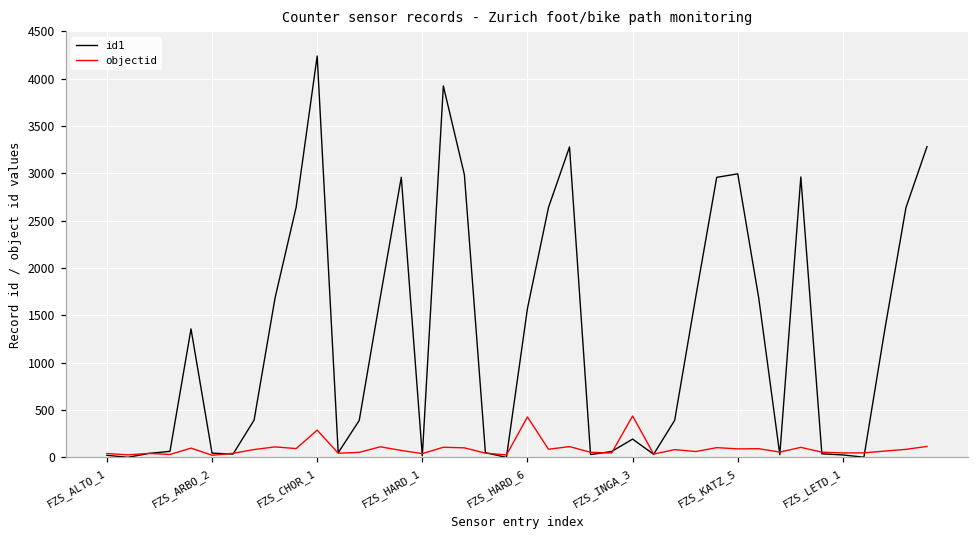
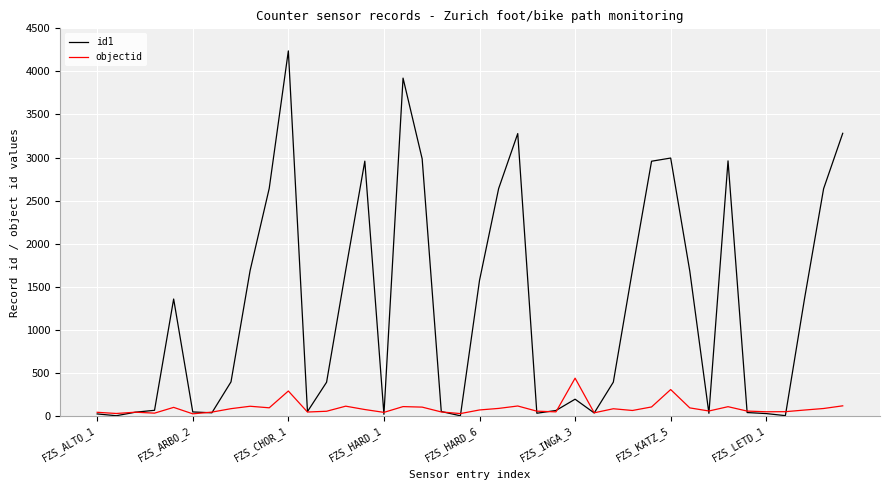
objectid, FZS_HARD_6: 400 -> 100
objectid, FZS_KATZ_5: 100 -> 300
